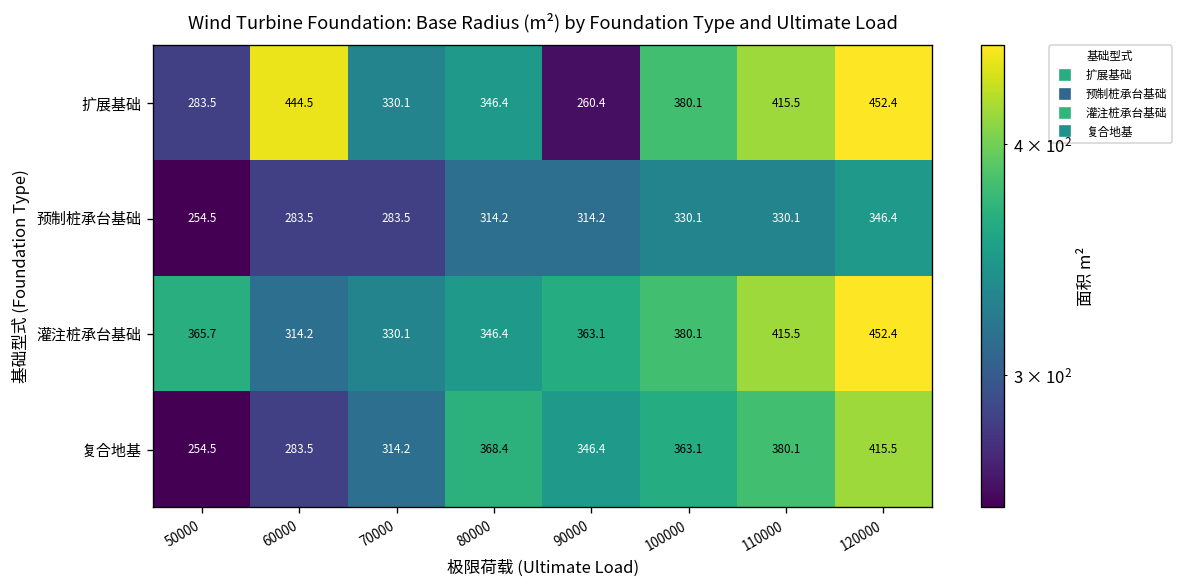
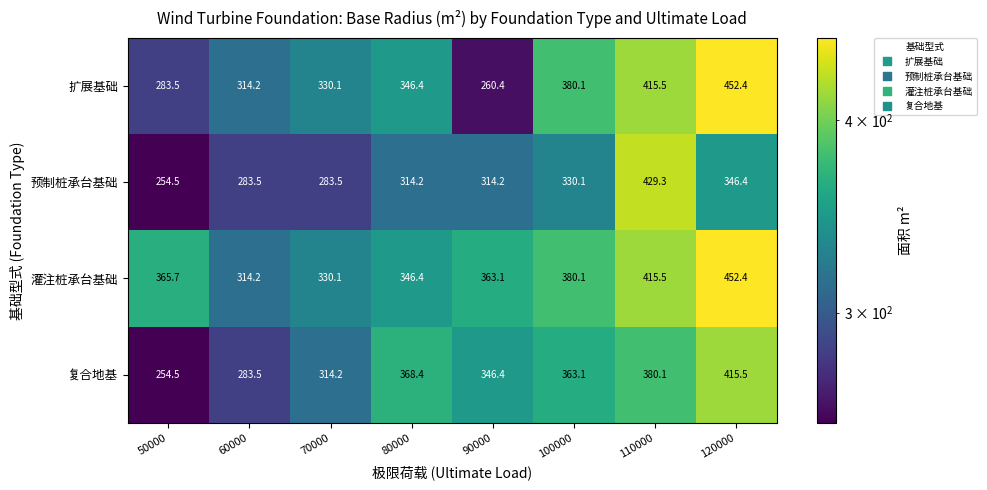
扩展基础, 60000: 444.5 -> 314.2
预制桩承台基础, 110000: 330.1 -> 429.3
